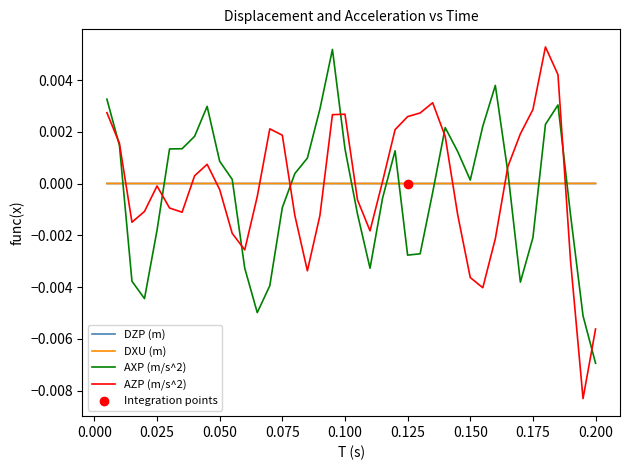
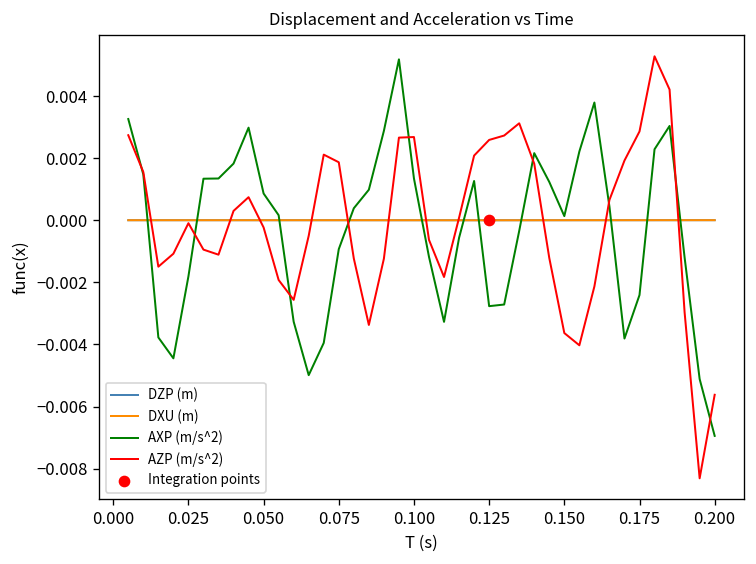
AXP (m/s^2), 0.175: -0.0021 -> -0.0024
